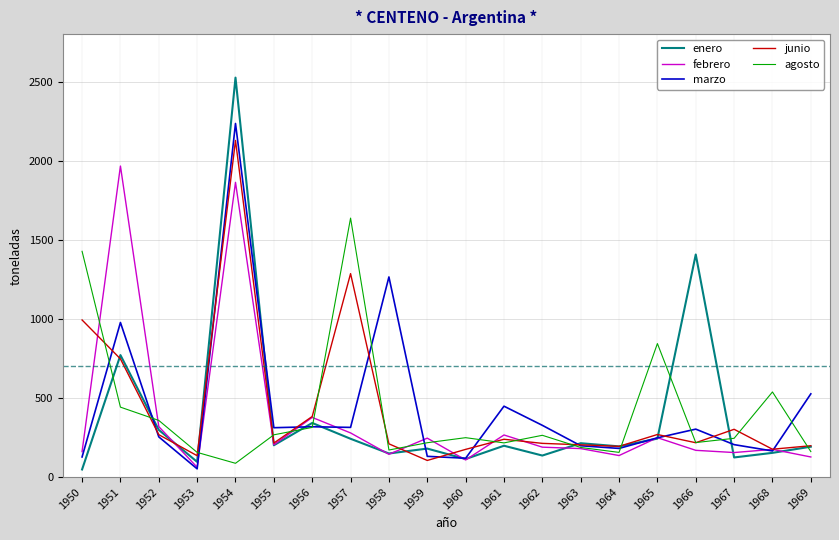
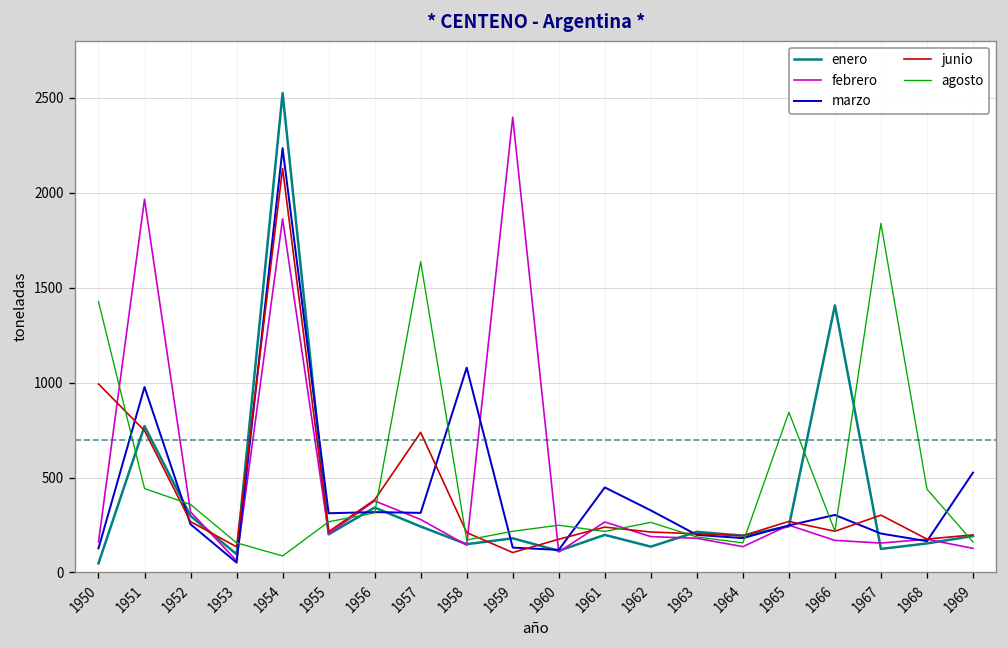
junio, 1957: 1290 -> 740
marzo, 1958: 1270 -> 1080
febrero, 1959: 250 -> 2400
agosto, 1967: 250 -> 1840
agosto, 1968: 540 -> 440
